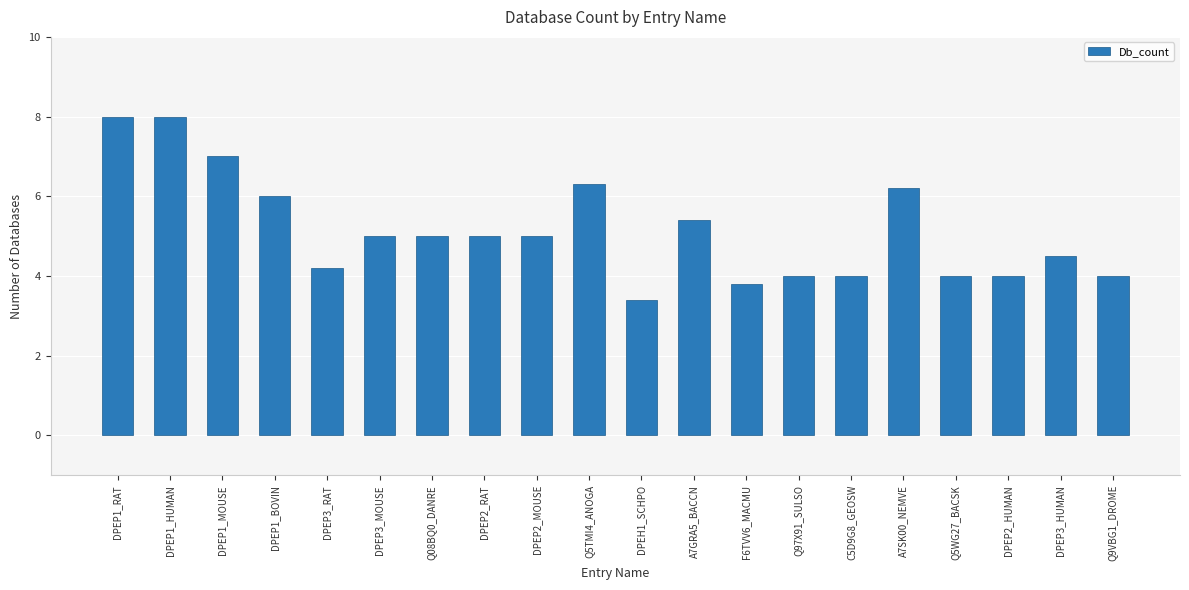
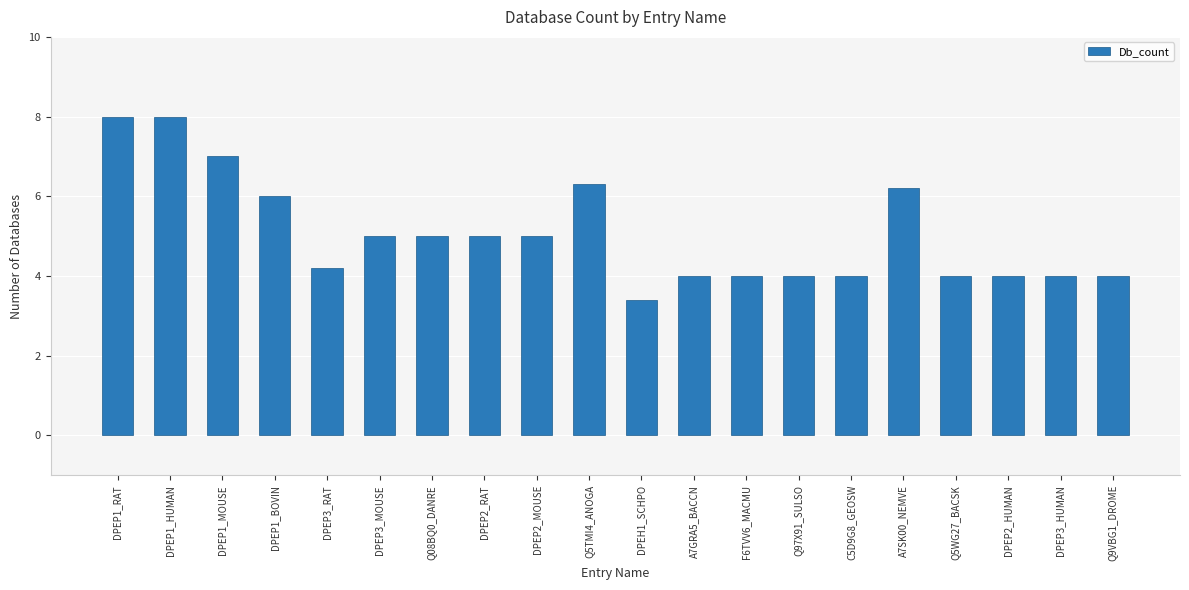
A7GRA5_BACCN: 5.4 -> 4.0
F6TVV6_MACMU: 3.8 -> 4.0
DPEP3_HUMAN: 4.5 -> 4.0
